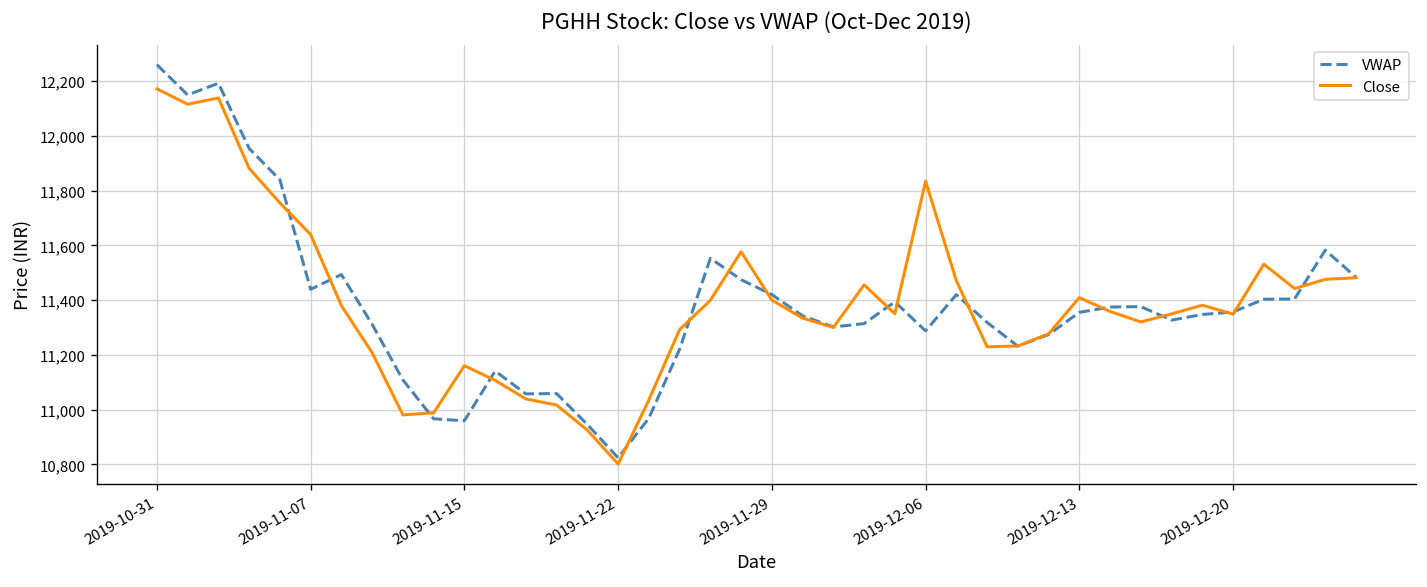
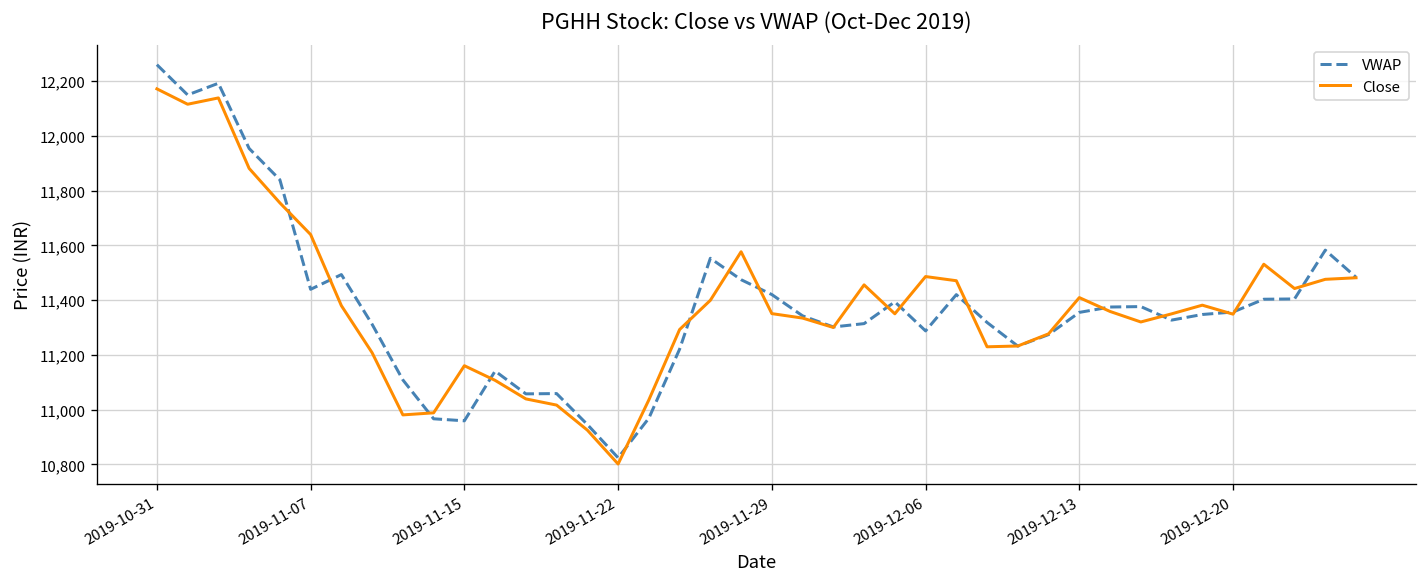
Close, 2019-11-29: 11,400 -> 11,350
Close, 2019-12-06: 11,830 -> 11,490
